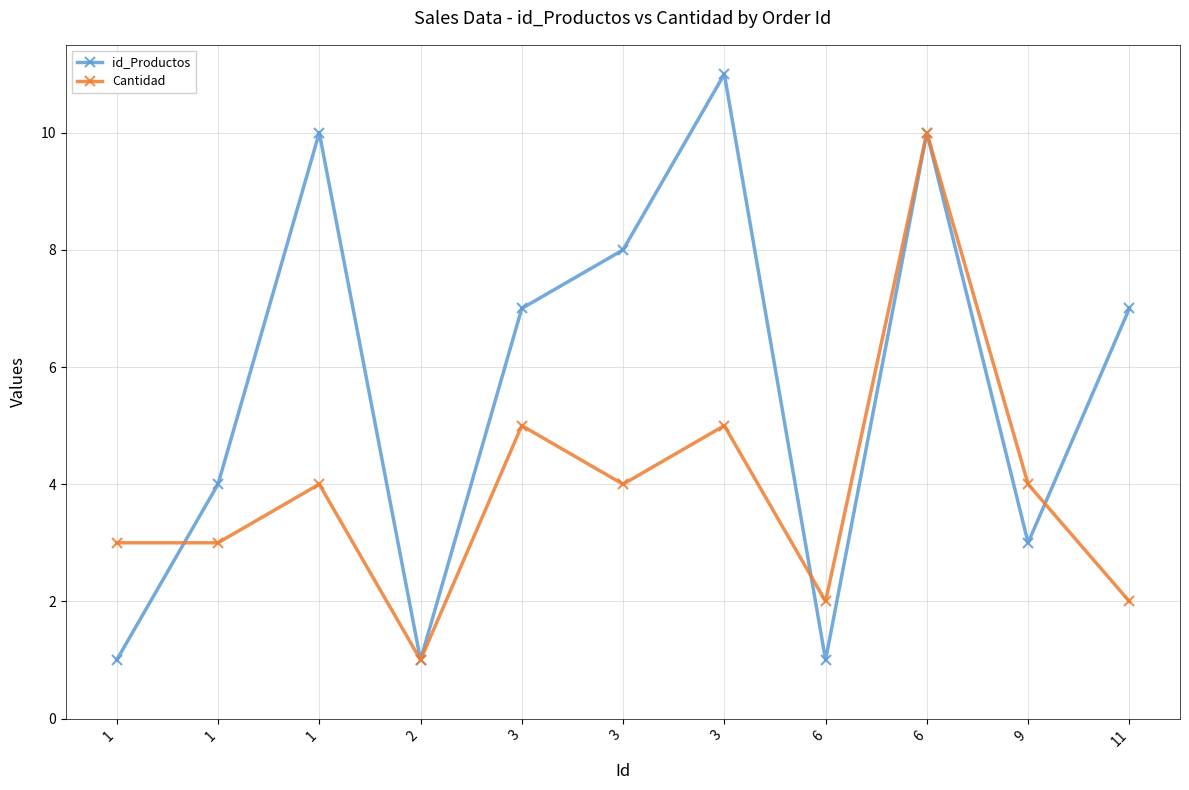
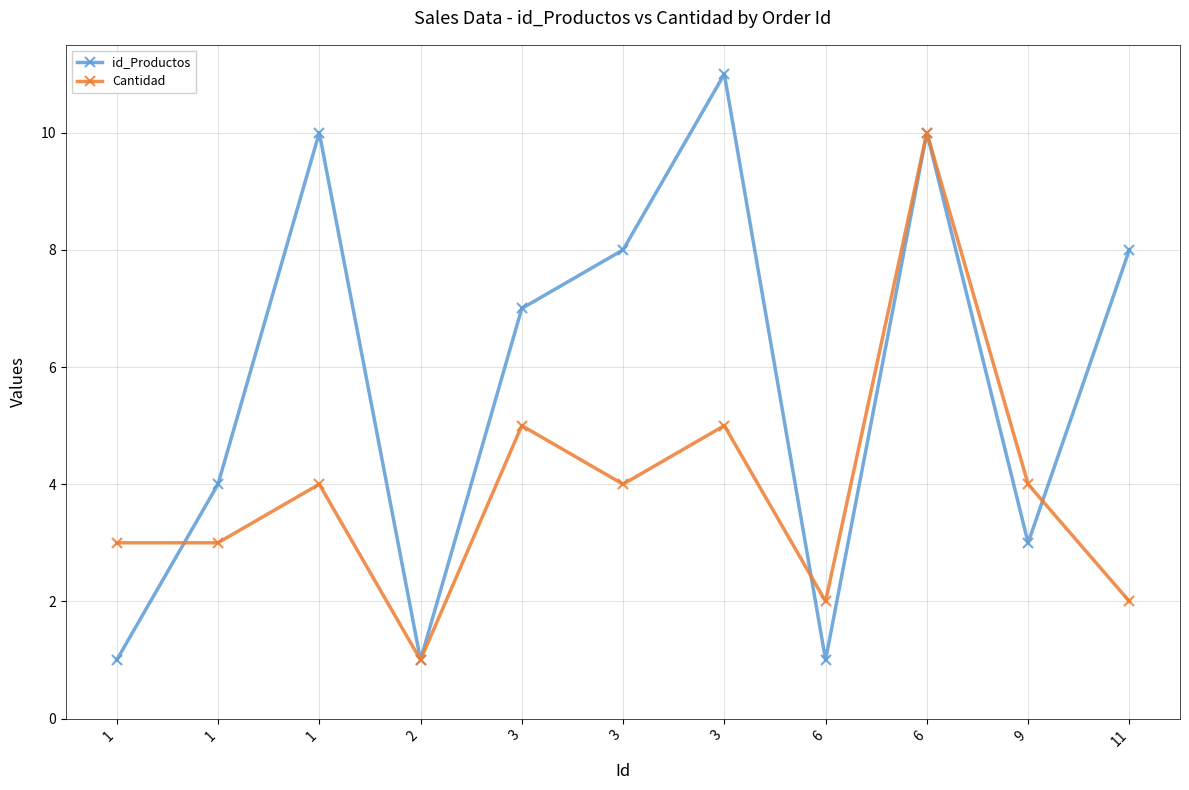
id_Productos, 11: 7 -> 8
